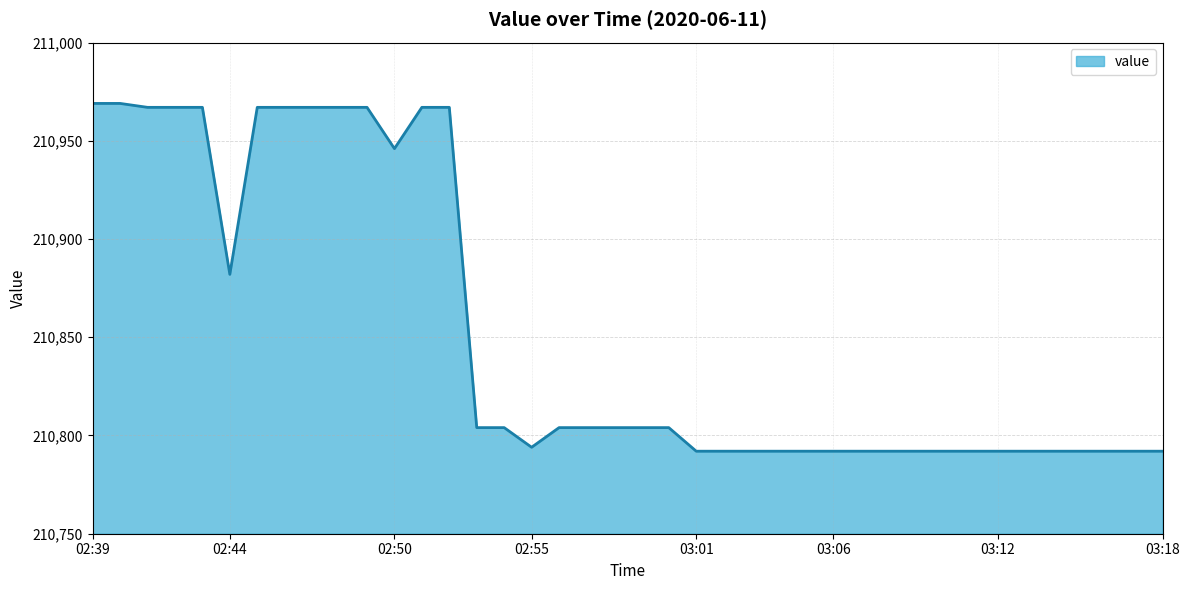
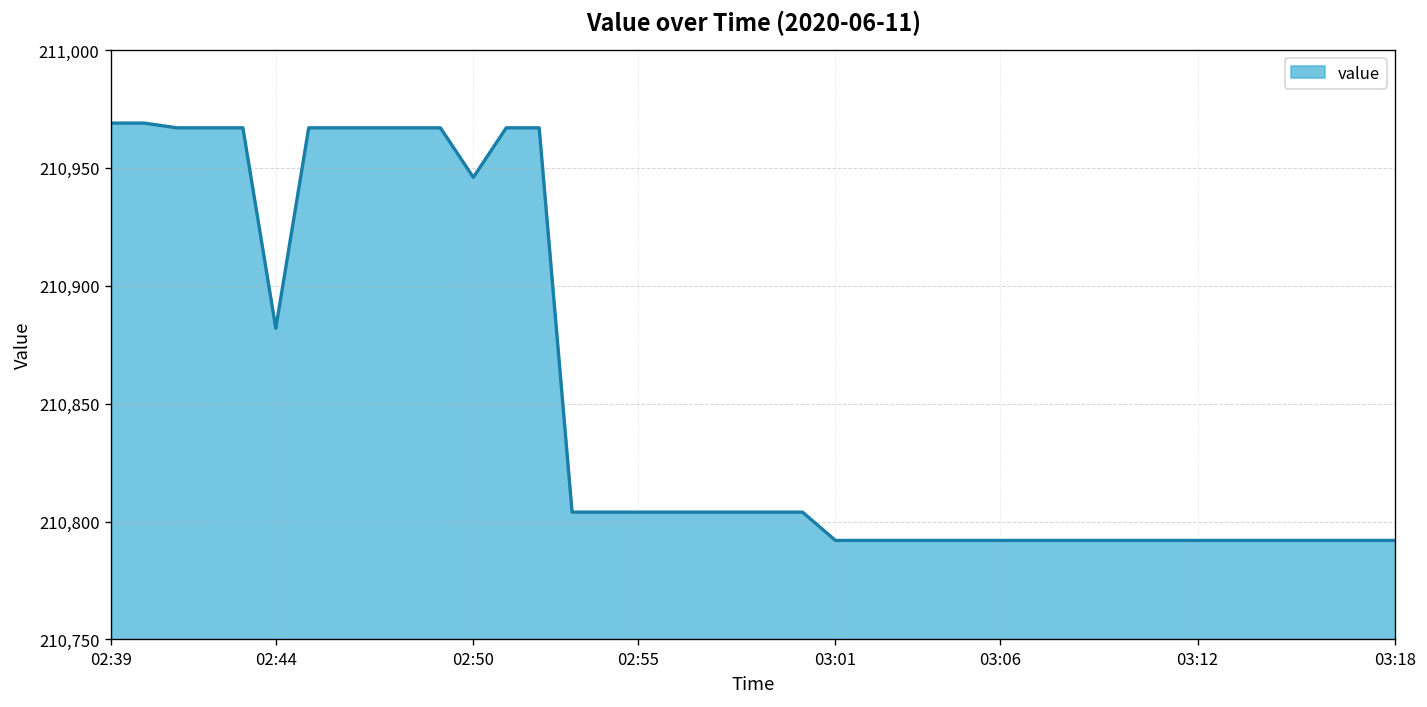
02:55: 210,794 -> 210,804
